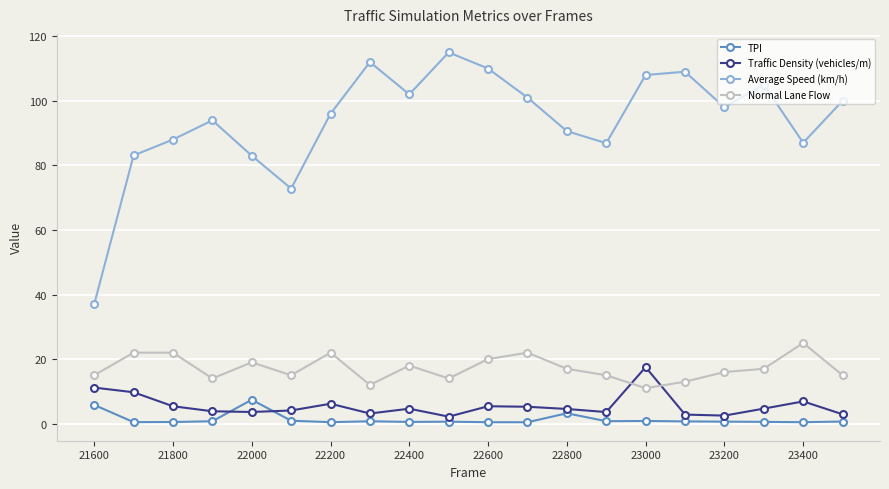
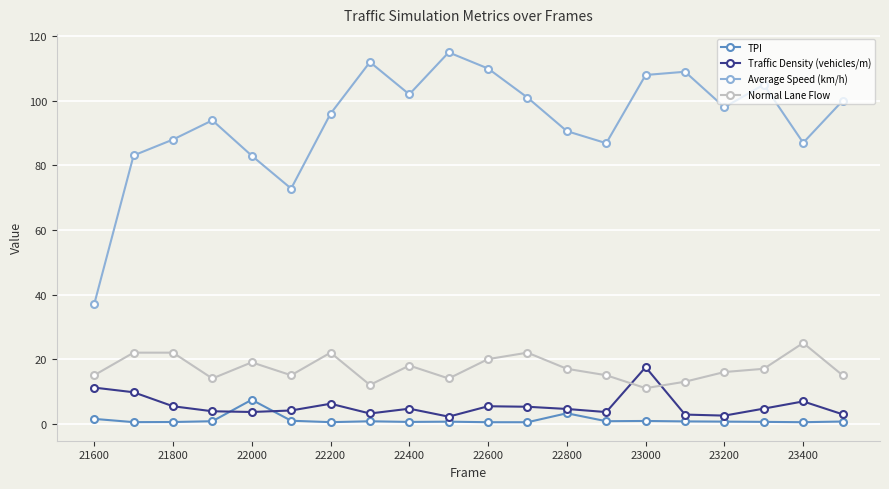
TPI, 21600: 6 -> 1
